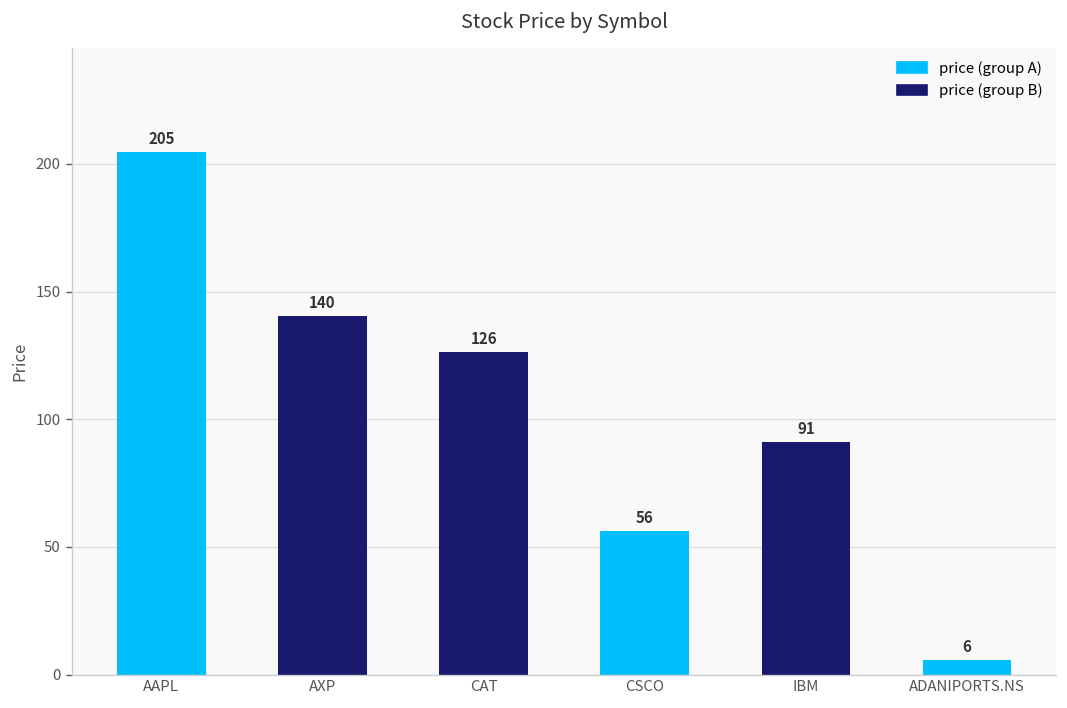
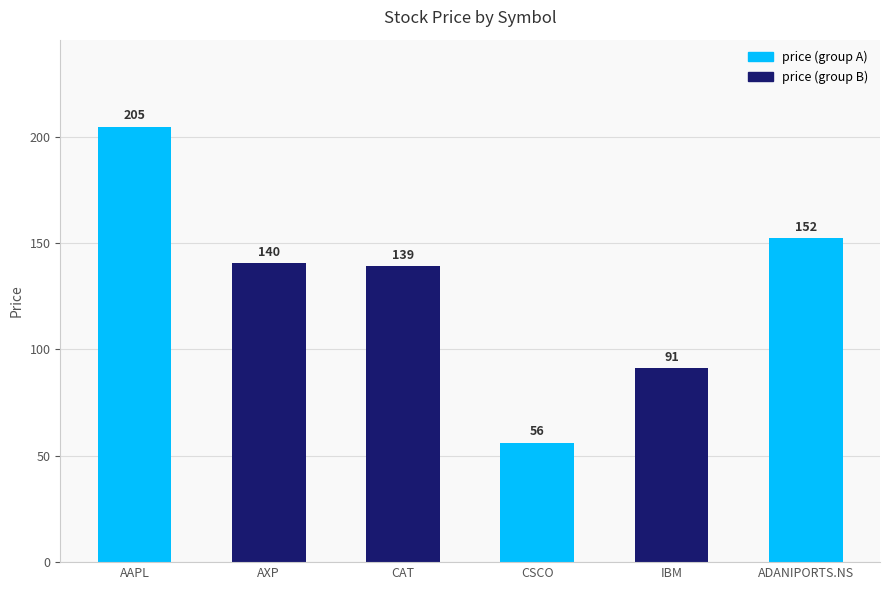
CAT: 126 -> 139
ADANIPORTS.NS: 6 -> 152
